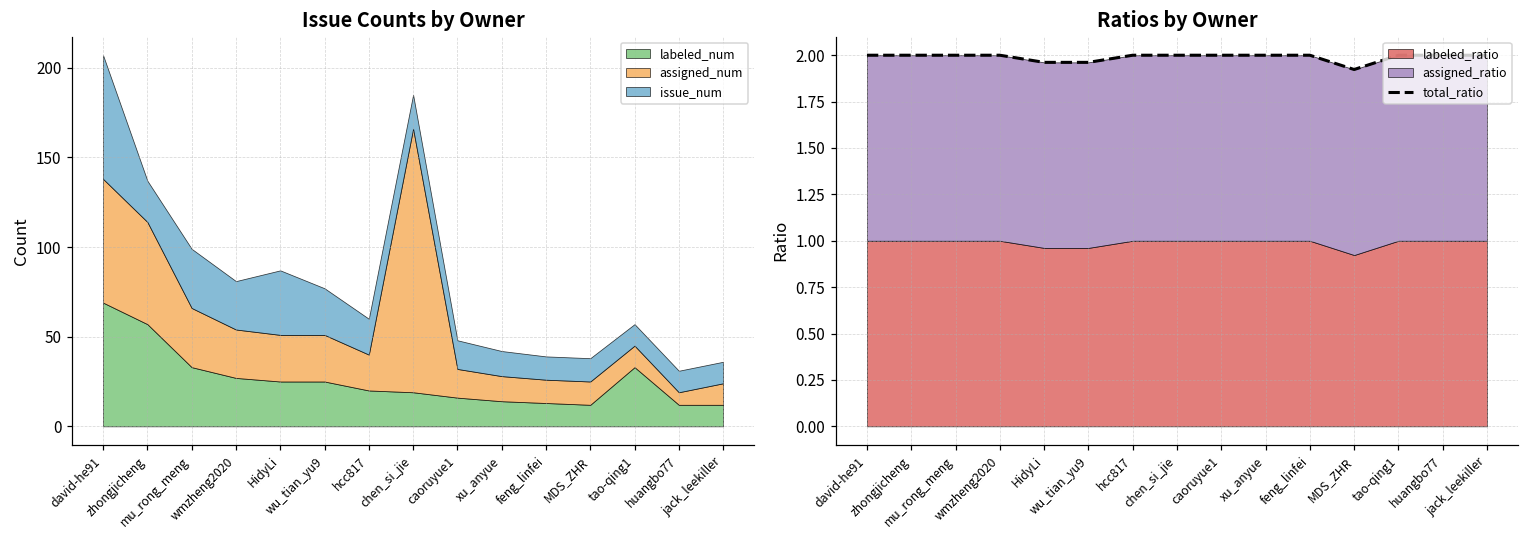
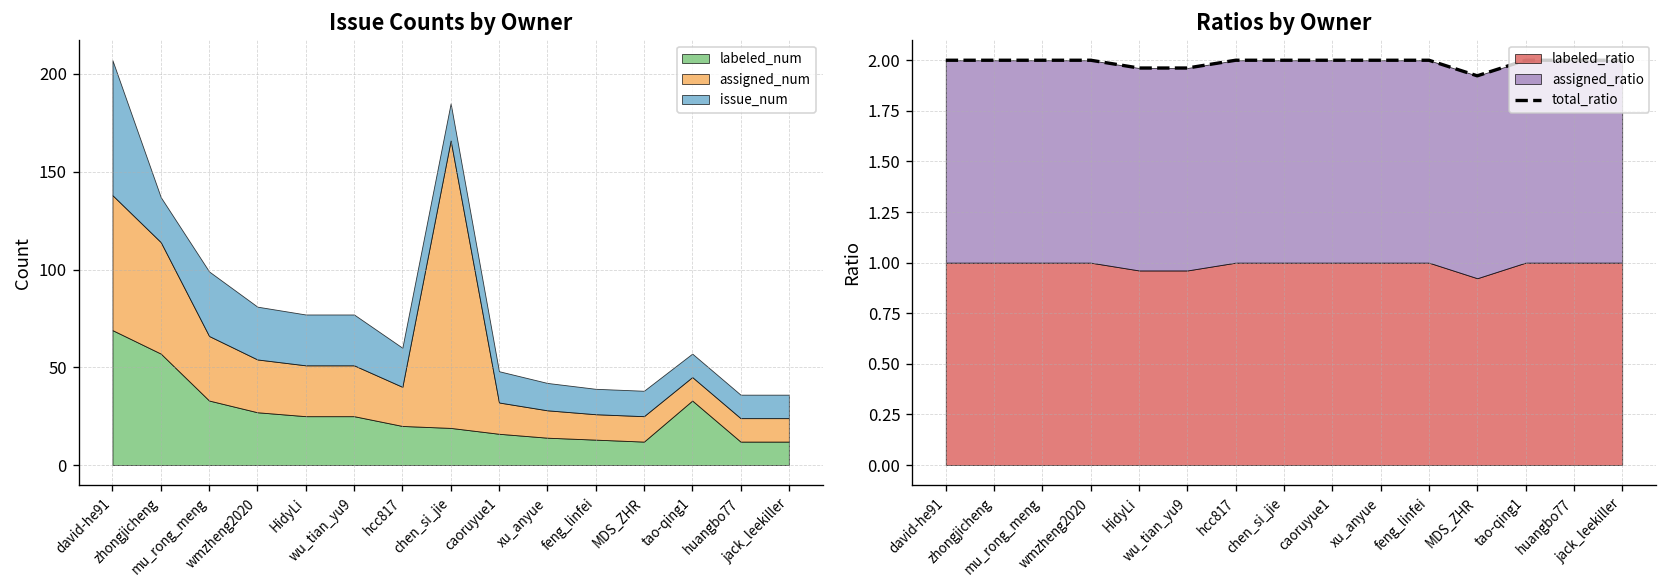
Issue Counts by Owner, issue_num, HidyLi: 36 -> 26
Issue Counts by Owner, assigned_num, huangbo77: 7 -> 12
